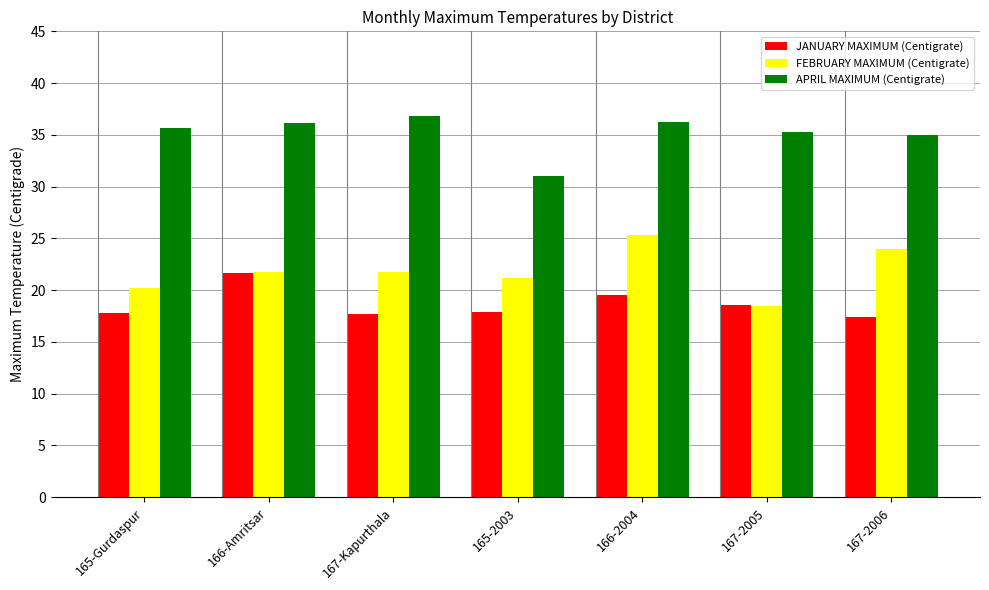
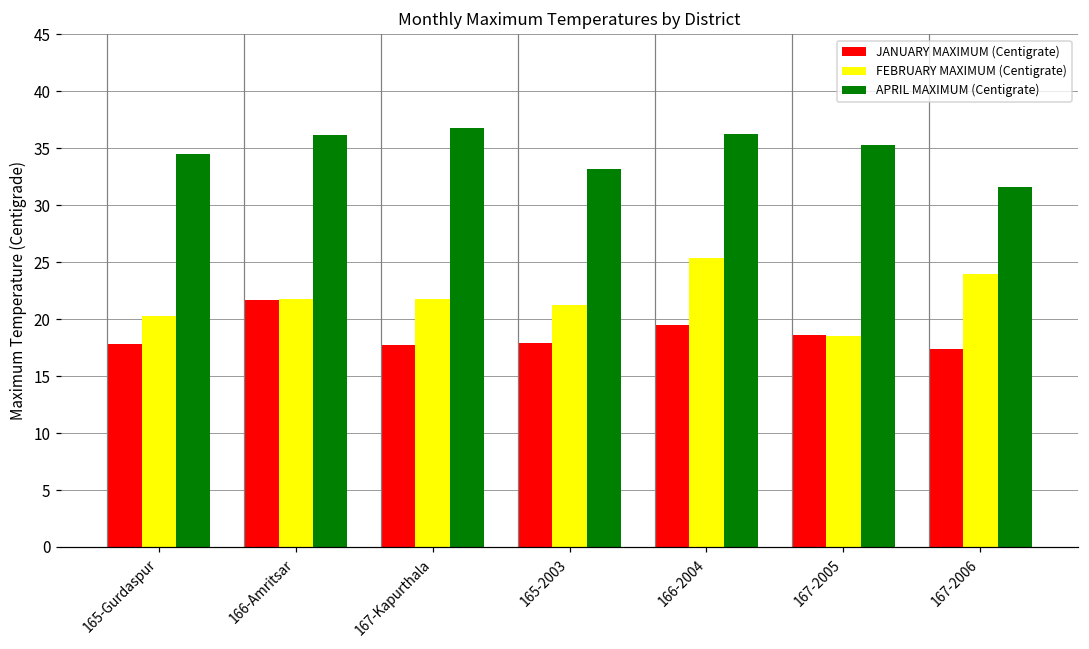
APRIL MAXIMUM (Centigrate), 165-Gurdaspur: 35.7 -> 34.5
APRIL MAXIMUM (Centigrate), 165-2003: 31.0 -> 33.2
APRIL MAXIMUM (Centigrate), 167-2006: 35.0 -> 31.6
